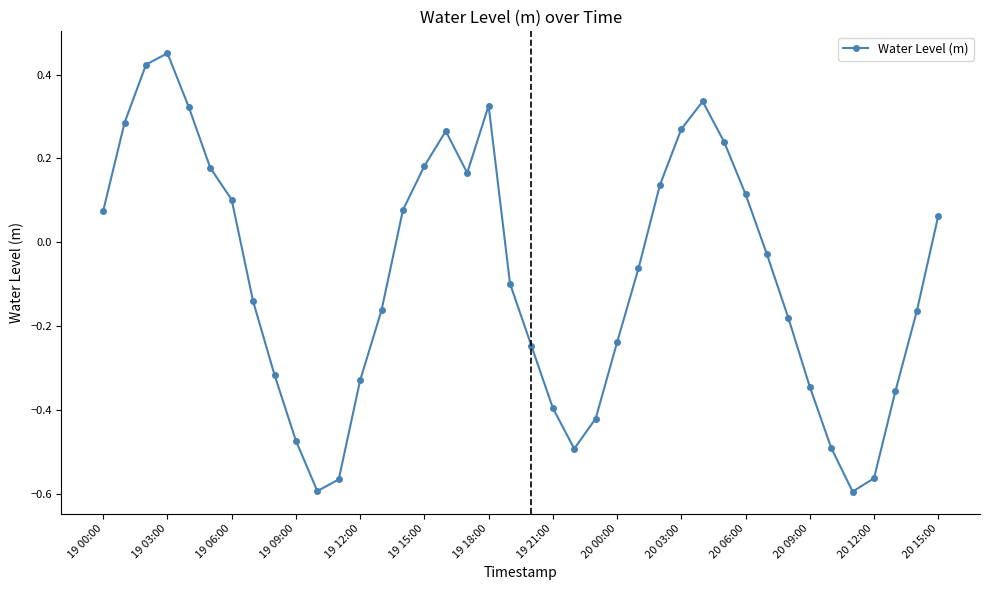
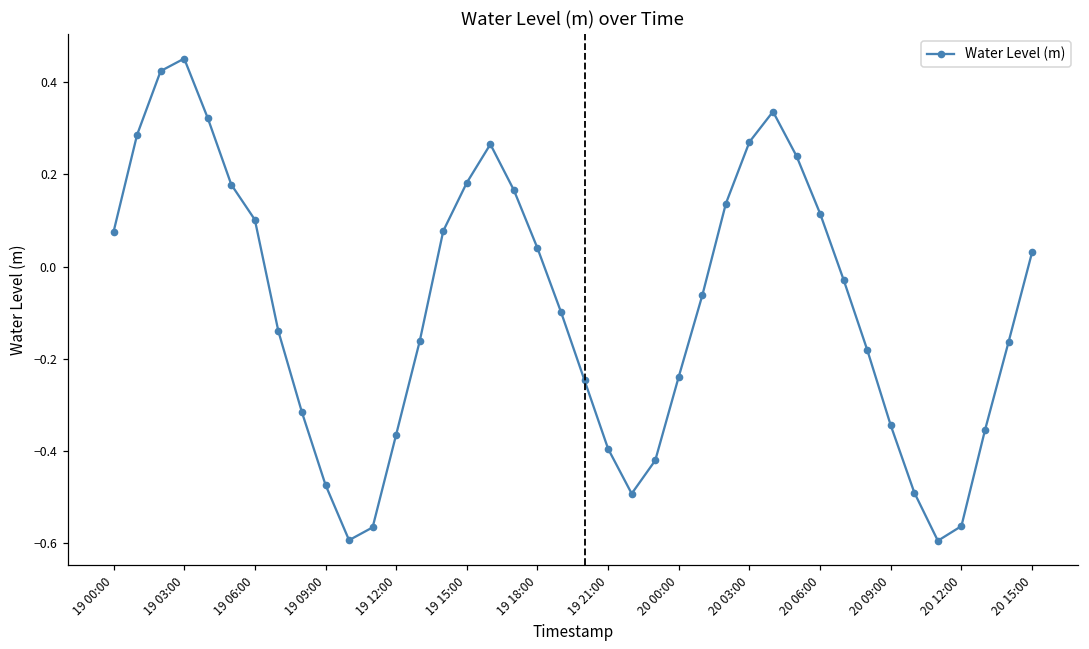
19 12:00: -0.33 -> -0.36
19 18:00: 0.33 -> 0.04
20 15:00: 0.06 -> 0.03
